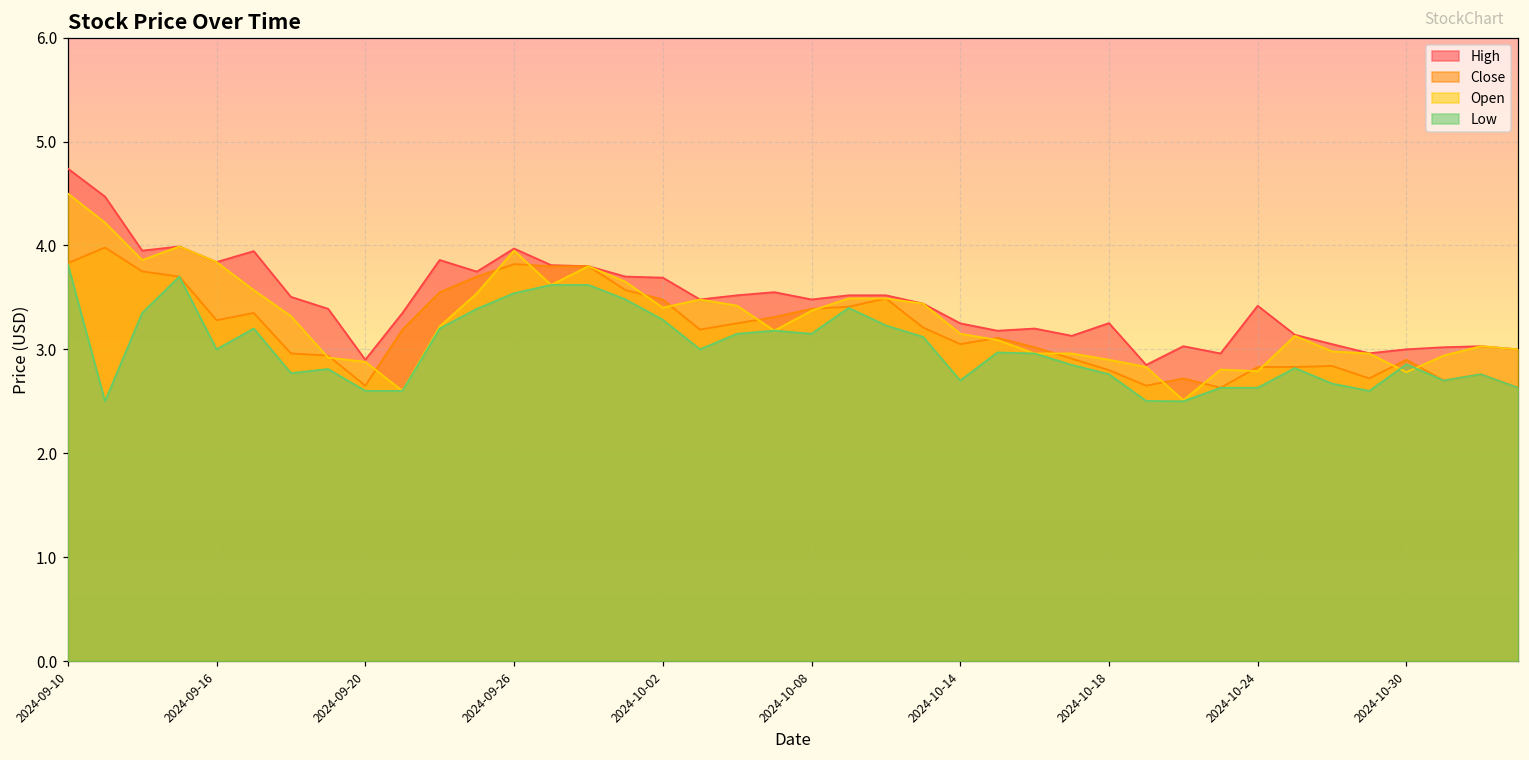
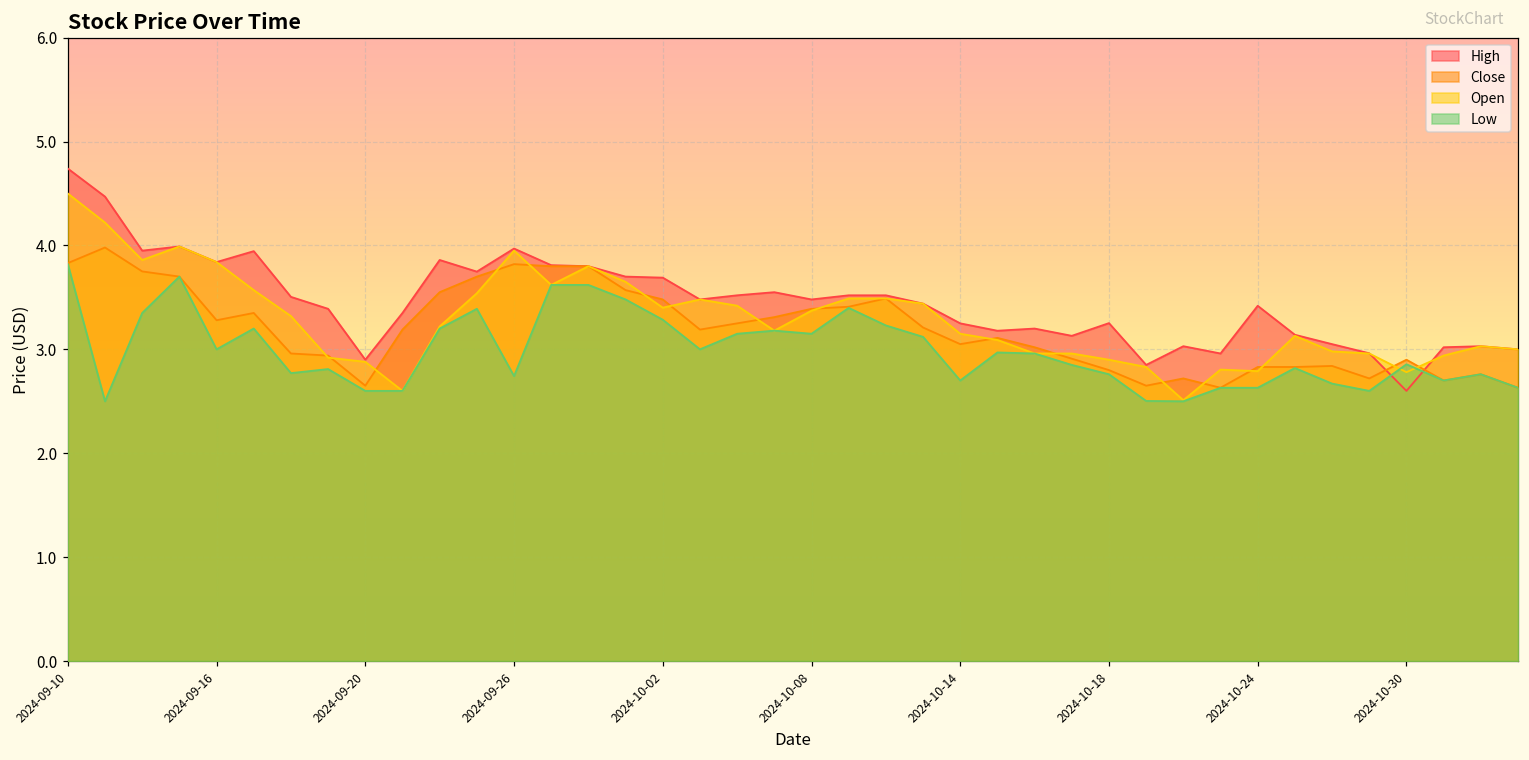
Low, 2024-09-26: 3.5 -> 2.7
High, 2024-10-30: 3.0 -> 2.6
